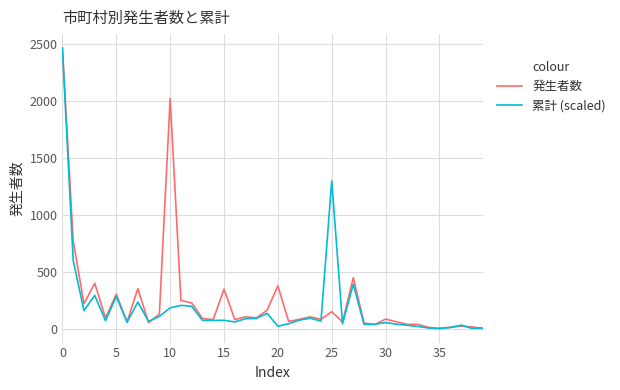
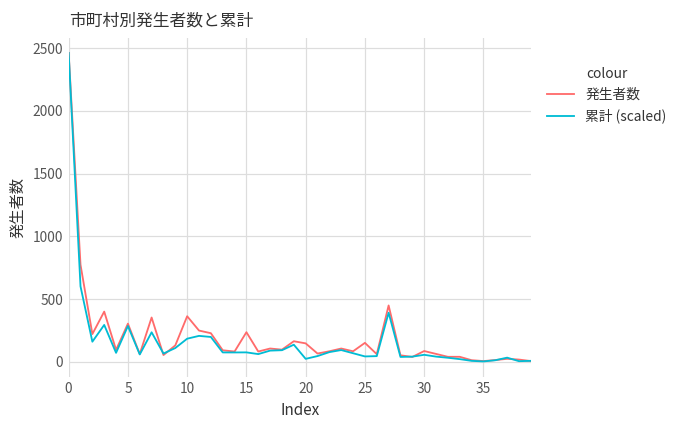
発生者数, 10: 2020 -> 360
発生者数, 15: 350 -> 240
発生者数, 20: 380 -> 150
累計 (scaled), 25: 1300 -> 40
